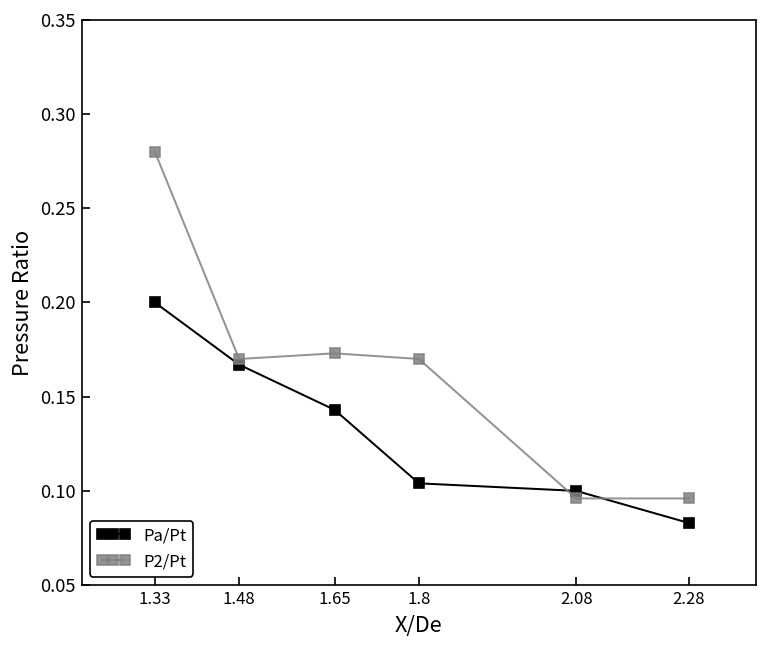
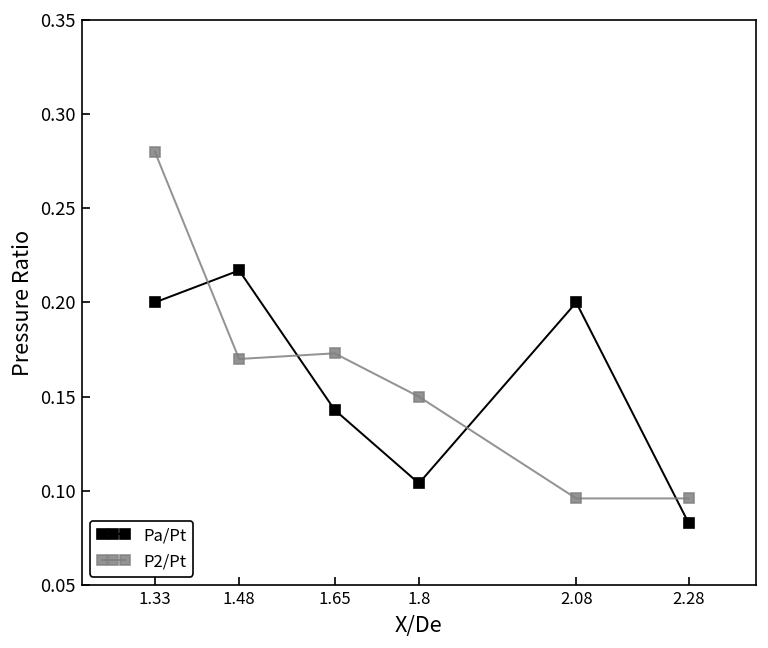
Pa/Pt, 1.48: 0.167 -> 0.217
P2/Pt, 1.8: 0.17 -> 0.15
Pa/Pt, 2.08: 0.1 -> 0.2
